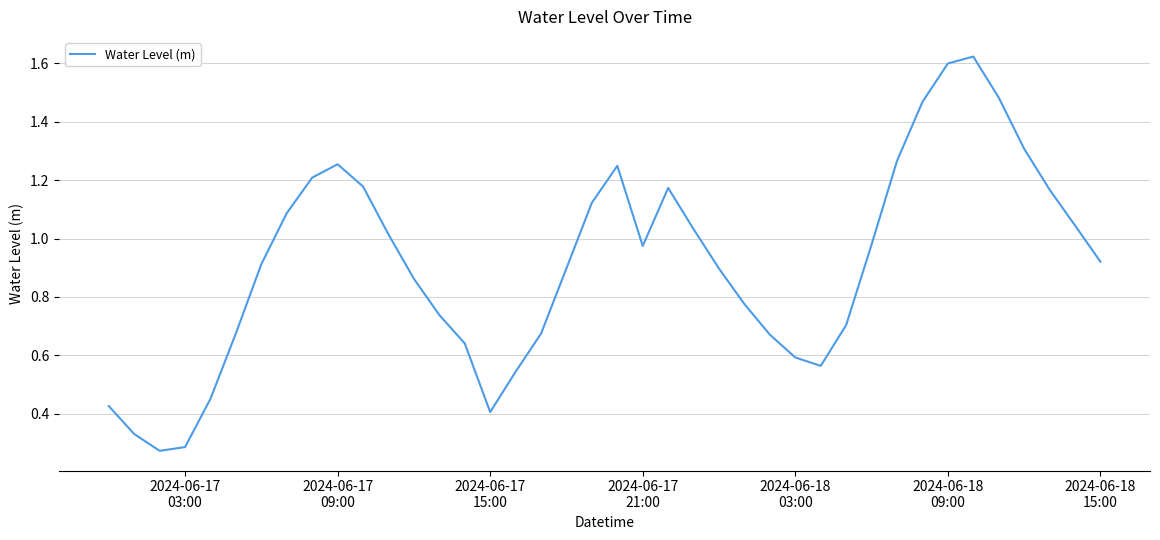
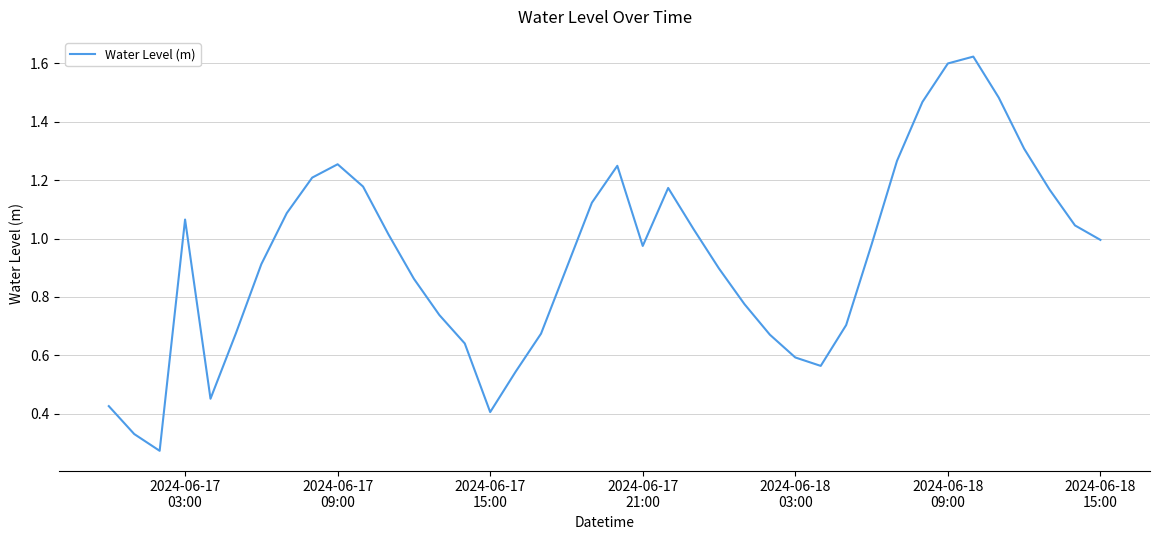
2024-06-17 03:00: 0.29 -> 1.07
2024-06-18 15:00: 0.92 -> 1.00
